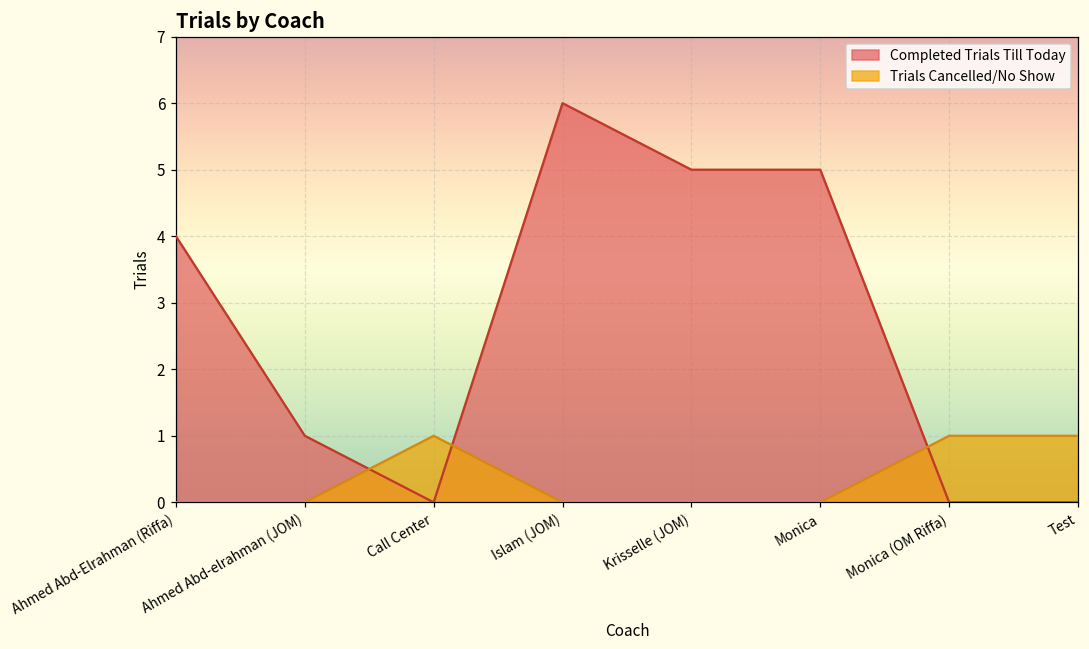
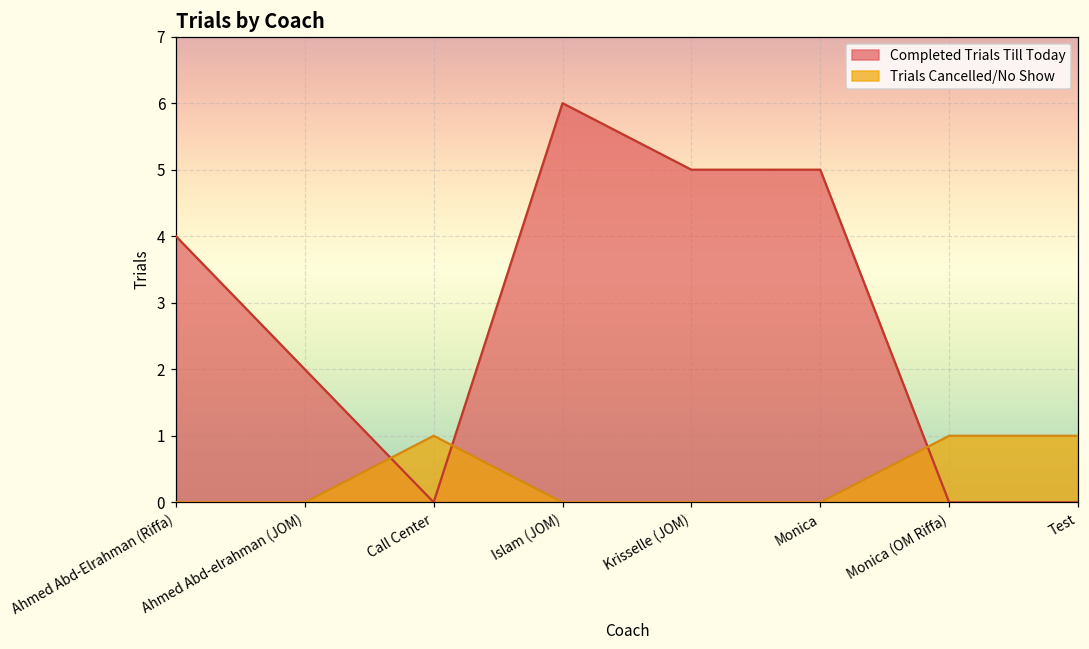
Completed Trials Till Today, Ahmed Abd-elrahman (JOM): 1 -> 2
